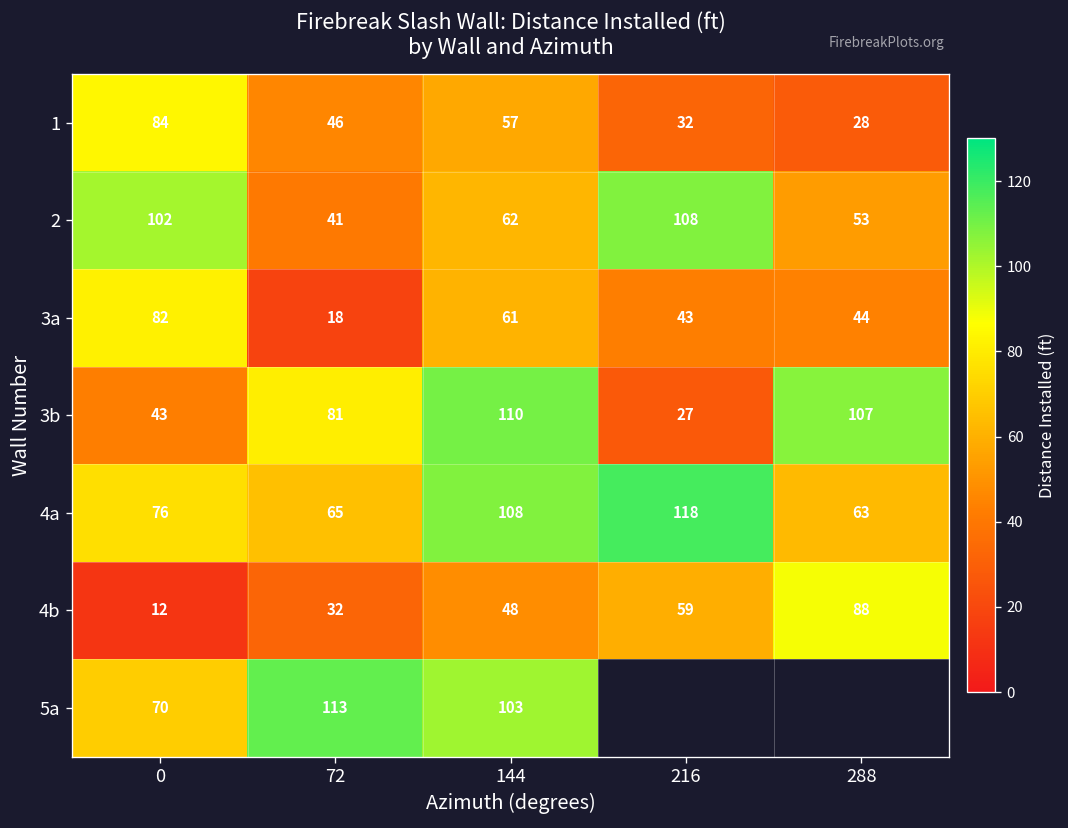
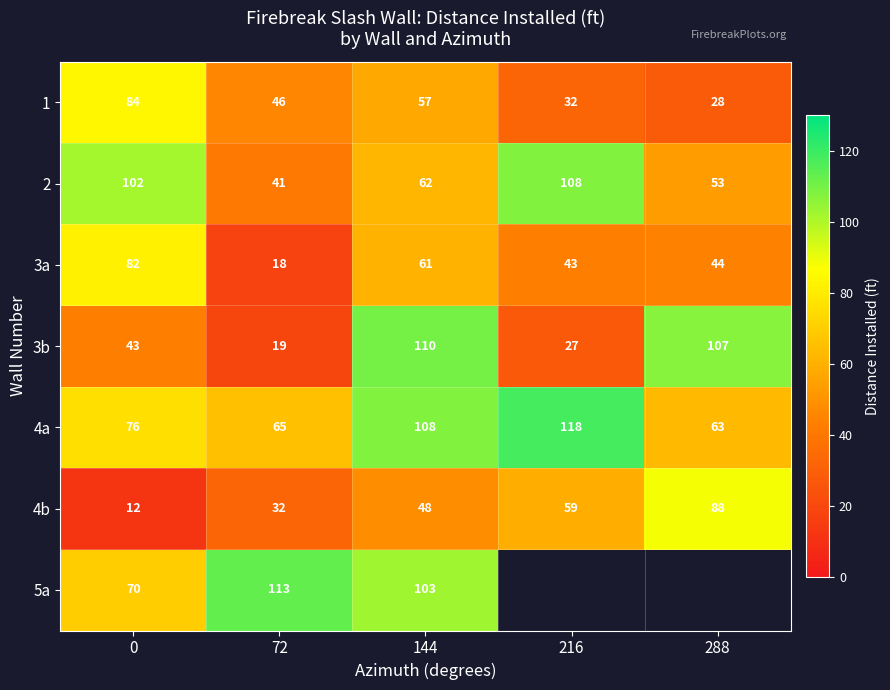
3b, 72: 81 -> 19
